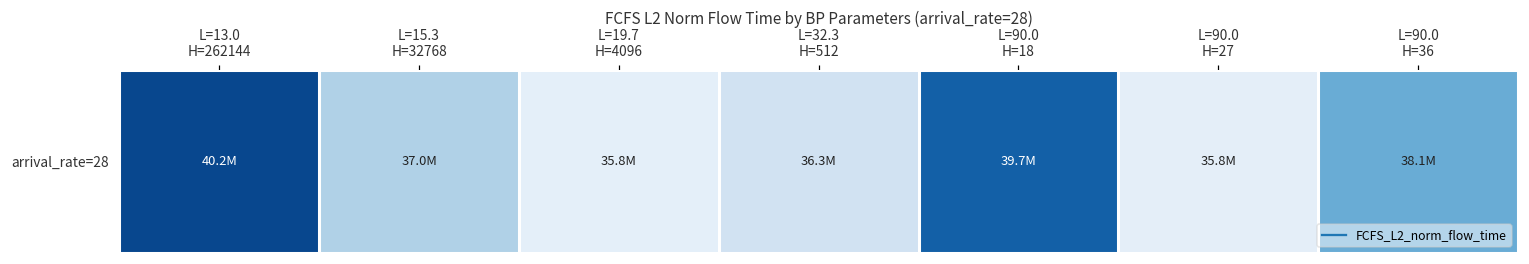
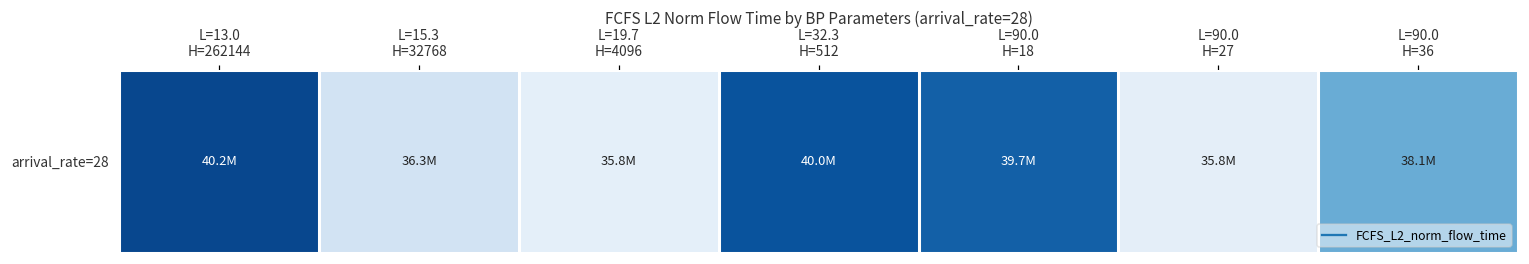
arrival_rate=28, L=15.3 H=32768: 37.0M -> 36.3M
arrival_rate=28, L=32.3 H=512: 36.3M -> 40.0M
